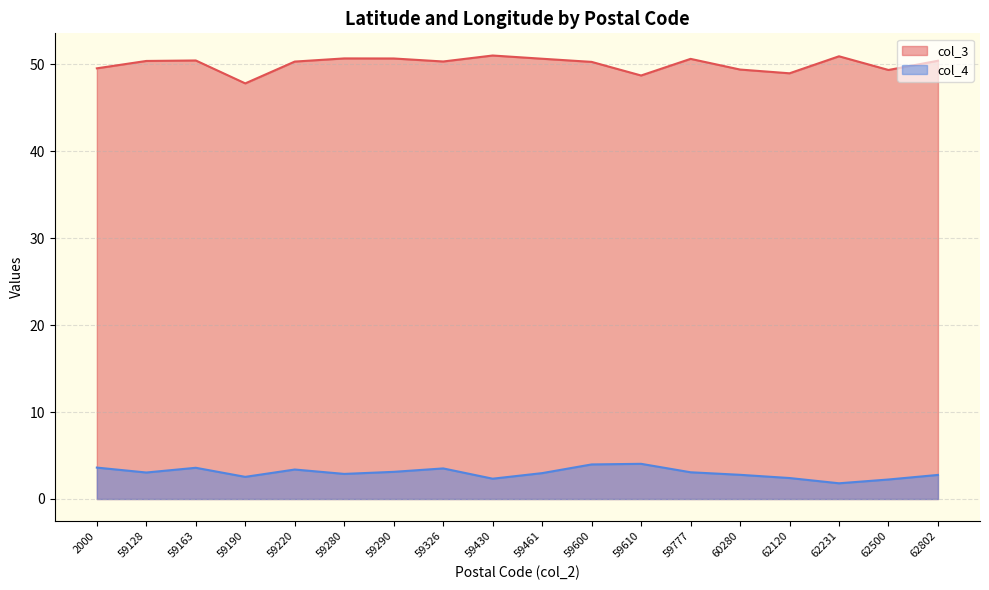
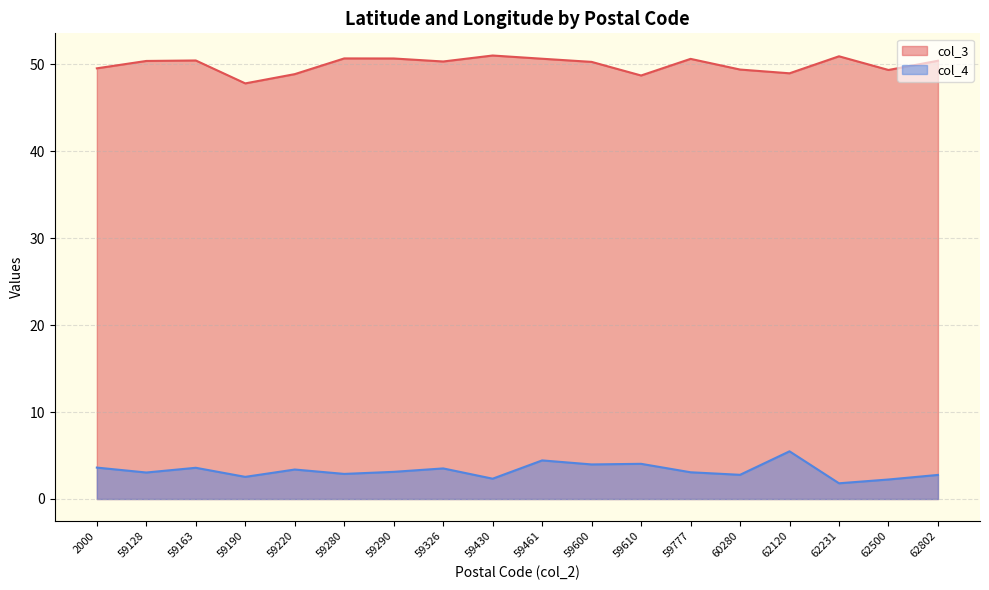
col_3, 59220: 50 -> 49
col_4, 59461: 3 -> 4
col_4, 62120: 2 -> 5
